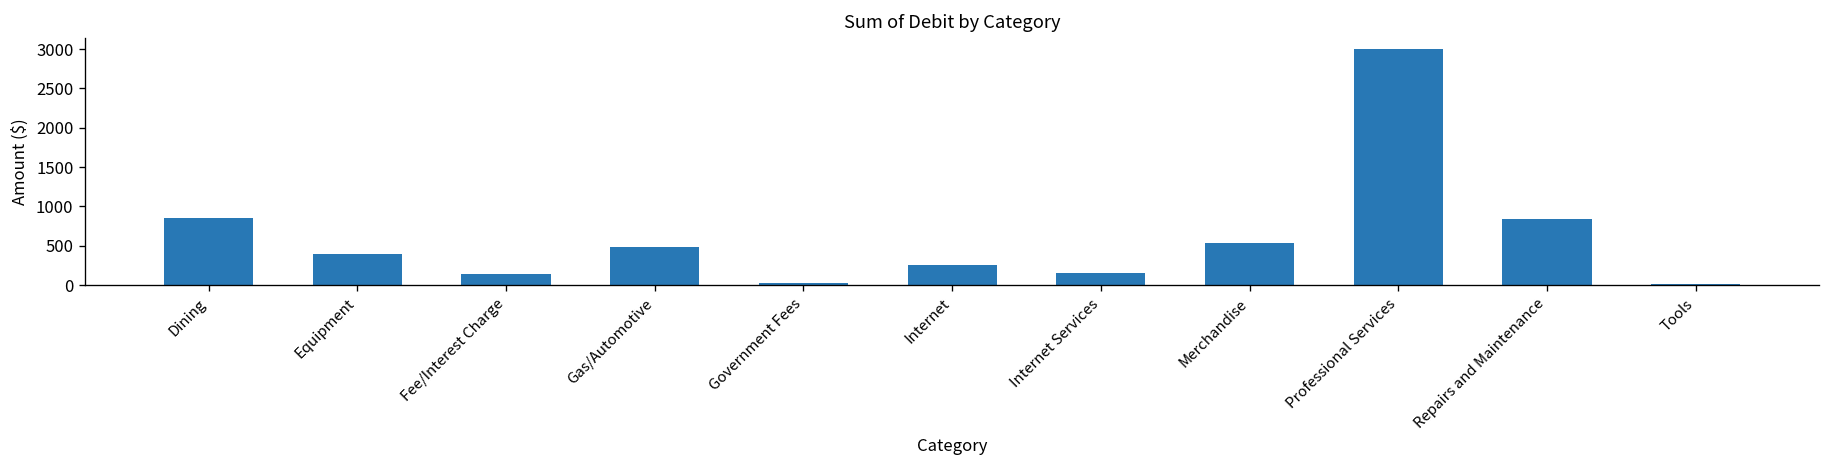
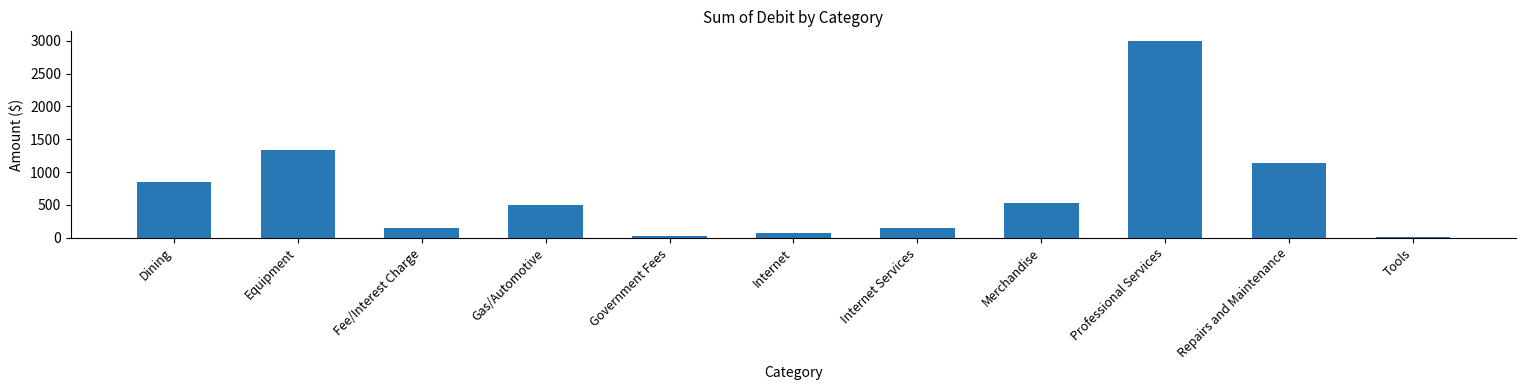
Equipment: 400 -> 1300
Internet: 300 -> 100
Repairs and Maintenance: 800 -> 1100
